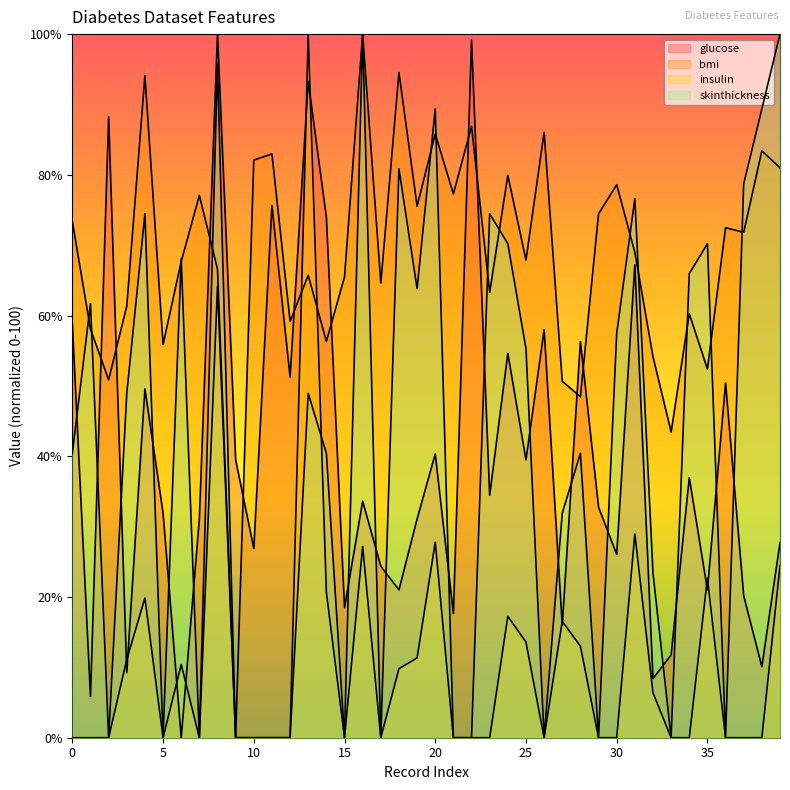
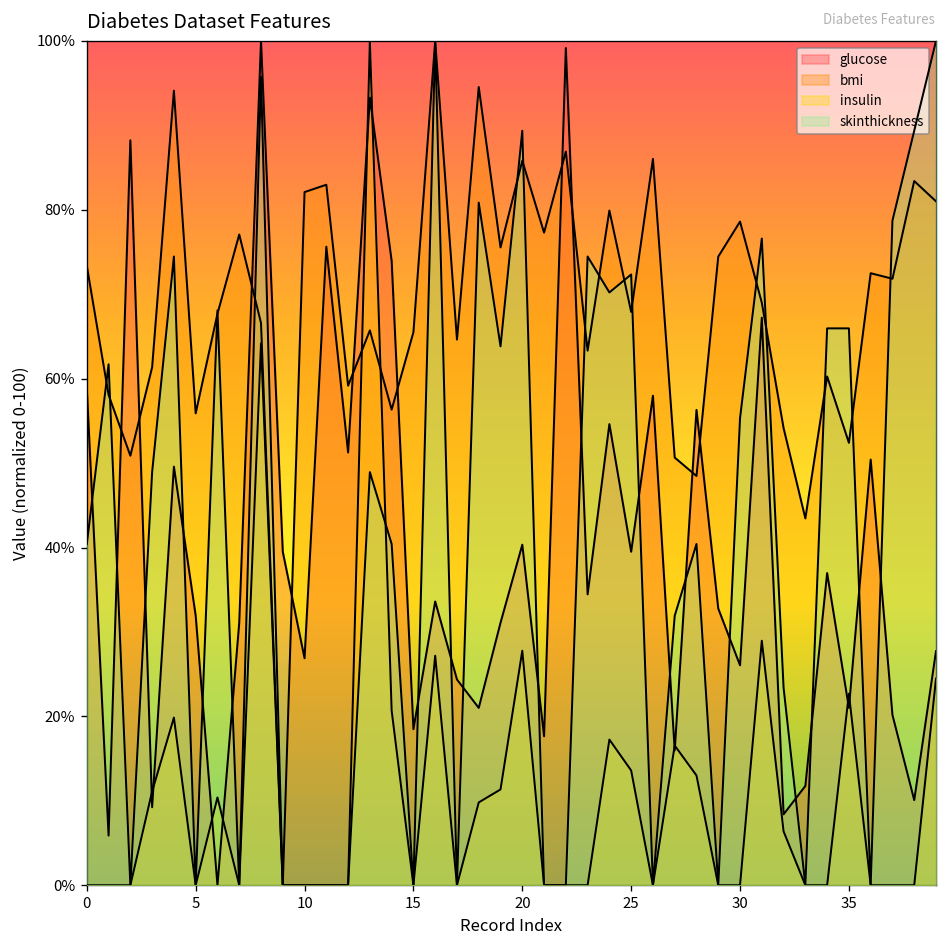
skinthickness, 25: 55% -> 72%
skinthickness, 30: 57% -> 55%
skinthickness, 35: 70% -> 66%
